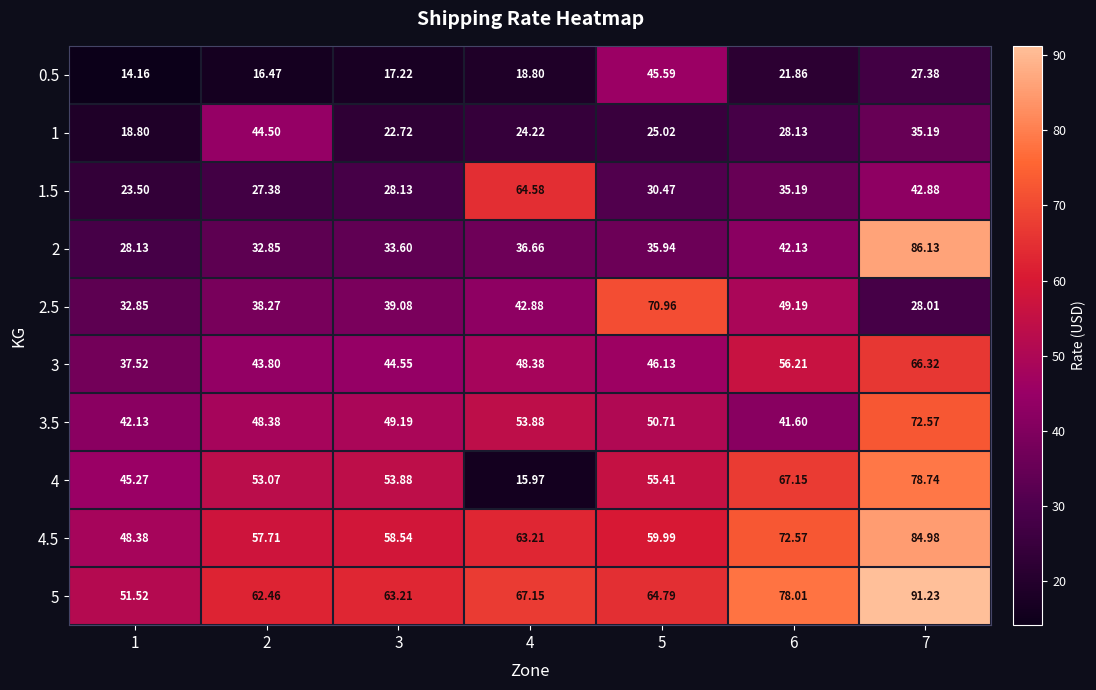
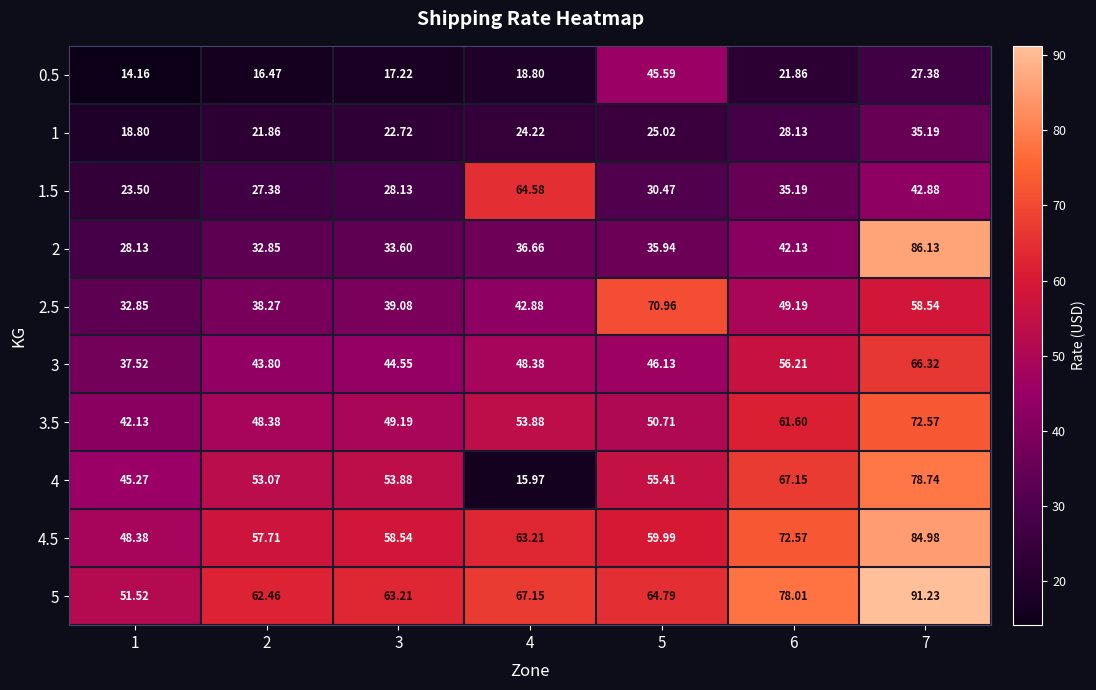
1, 2: 44.50 -> 21.86
2.5, 7: 28.01 -> 58.54
3.5, 6: 41.60 -> 61.60
